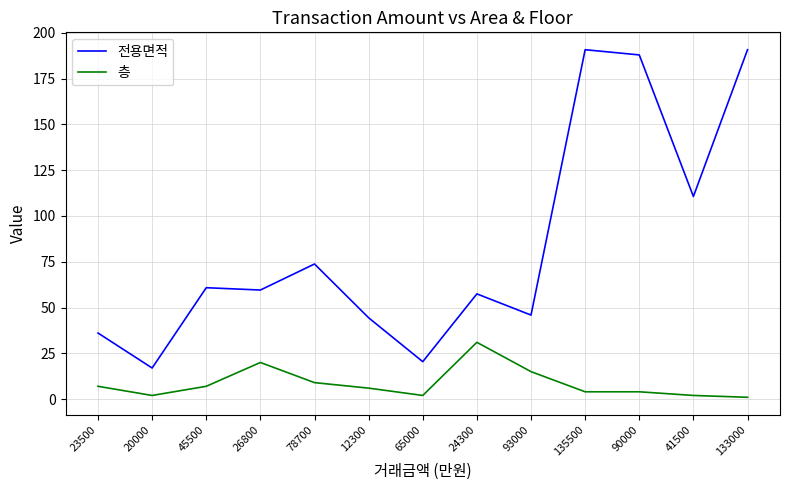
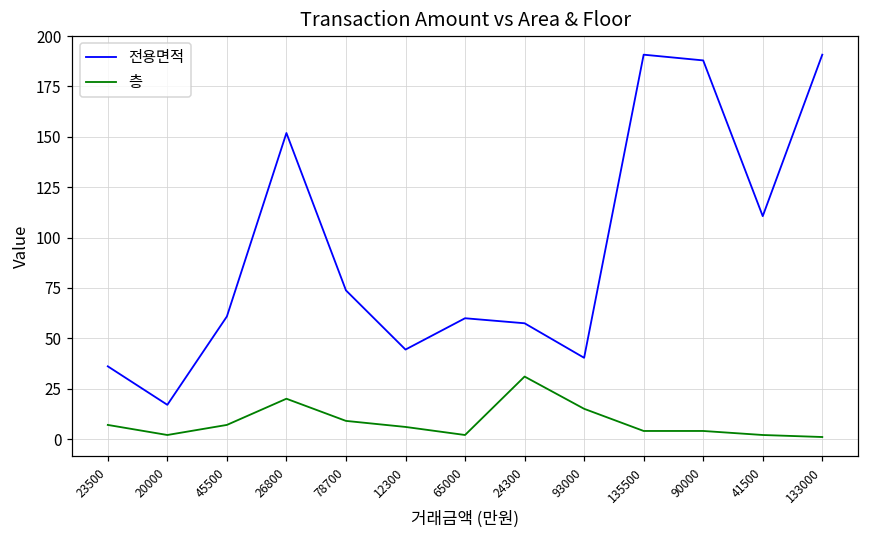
전용면적, 26800: 60 -> 152
전용면적, 65000: 20 -> 60
전용면적, 93000: 46 -> 40
